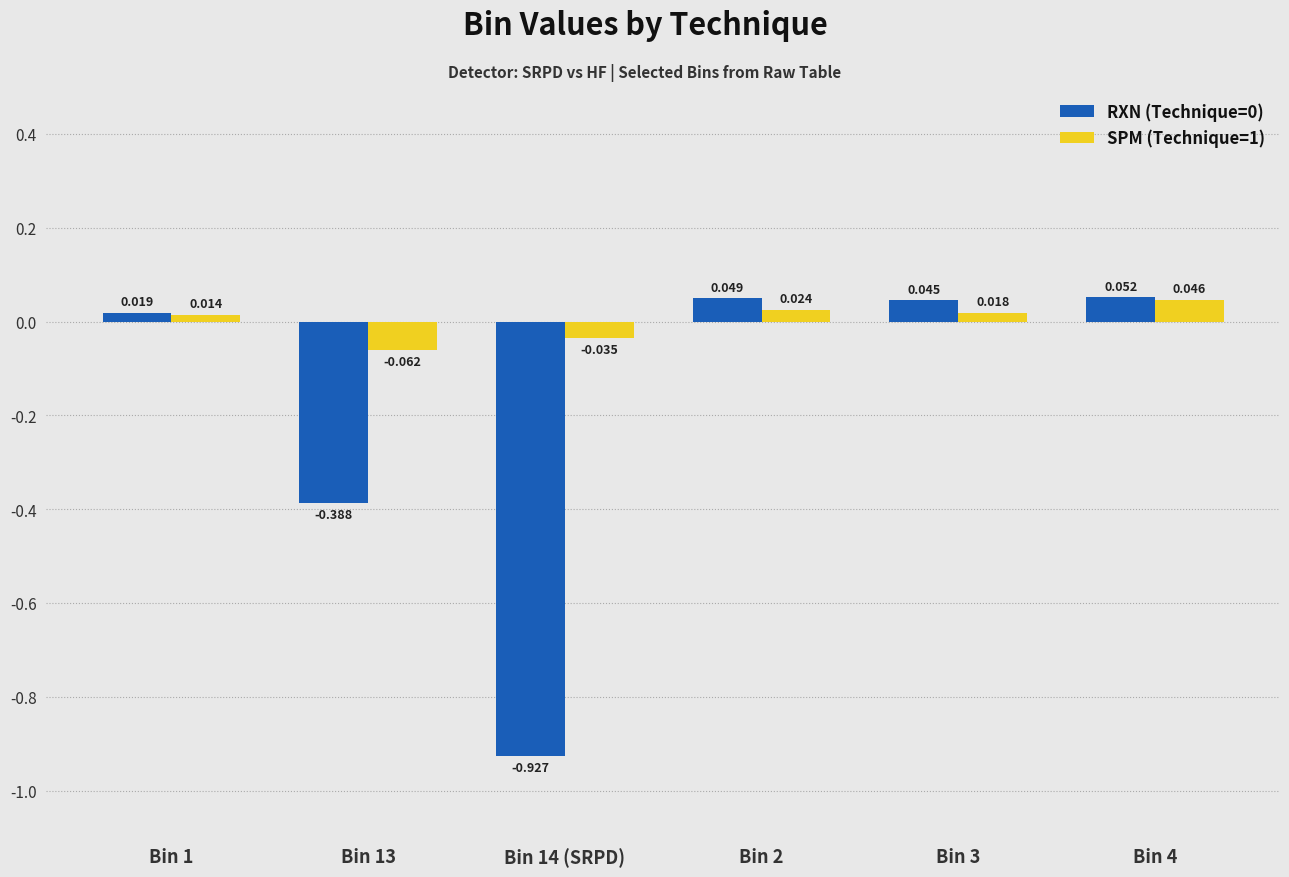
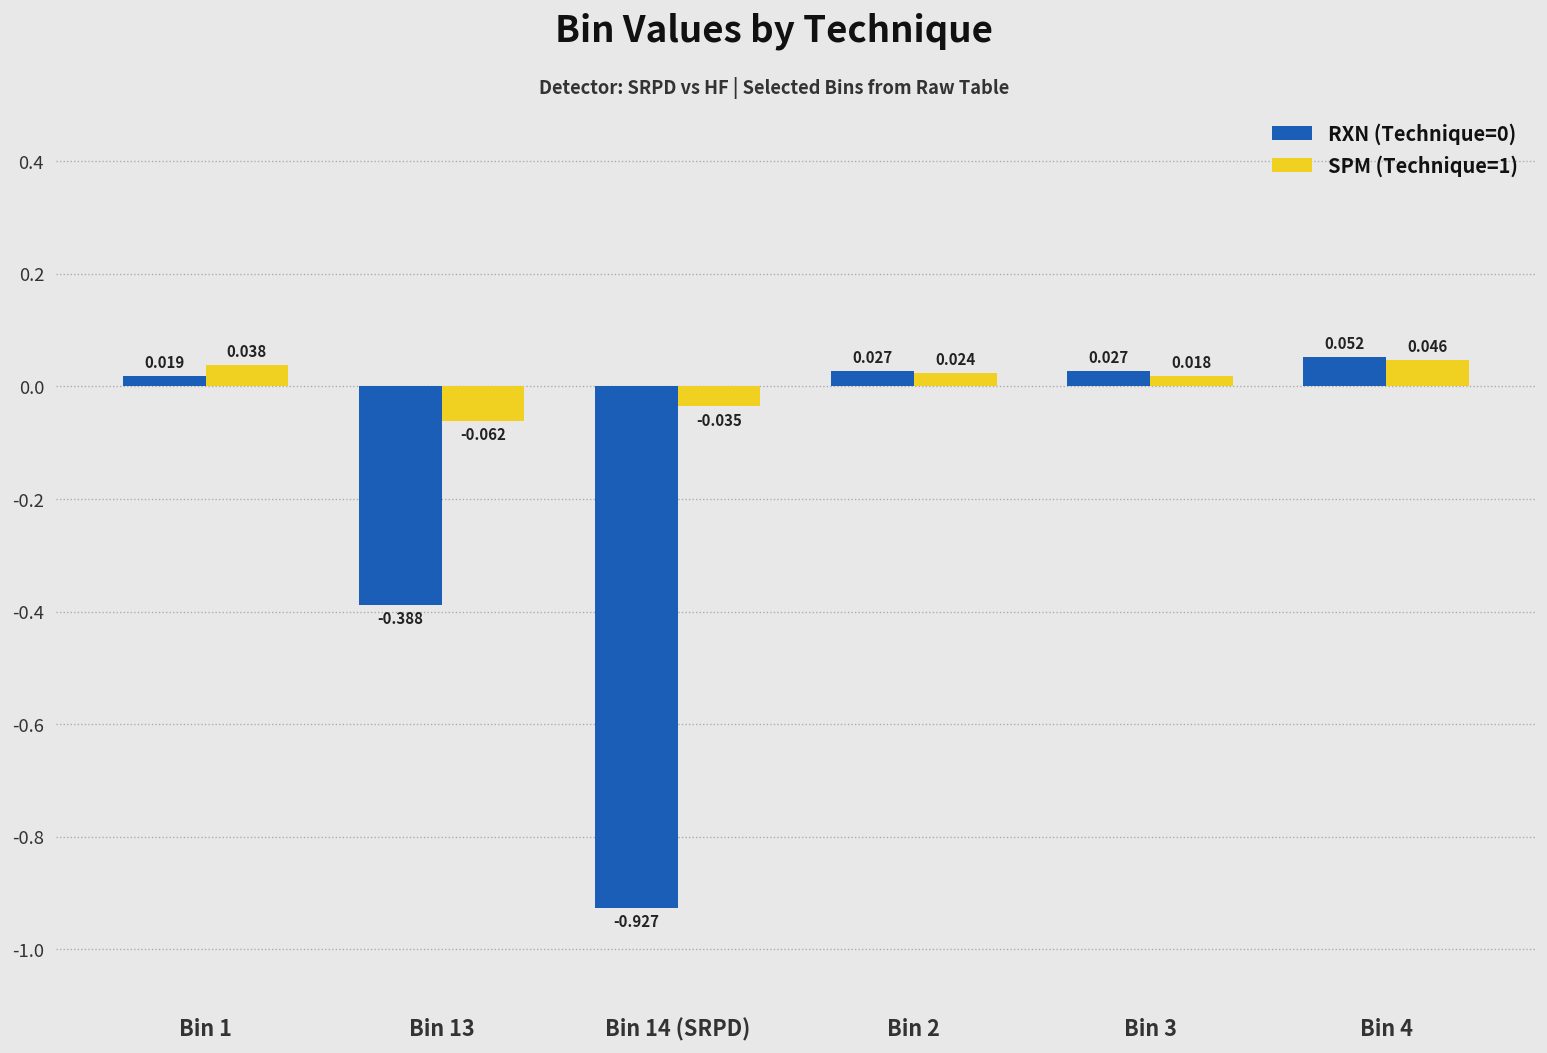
SPM (Technique=1), Bin 1: 0.014 -> 0.038
RXN (Technique=0), Bin 2: 0.049 -> 0.027
RXN (Technique=0), Bin 3: 0.045 -> 0.027
